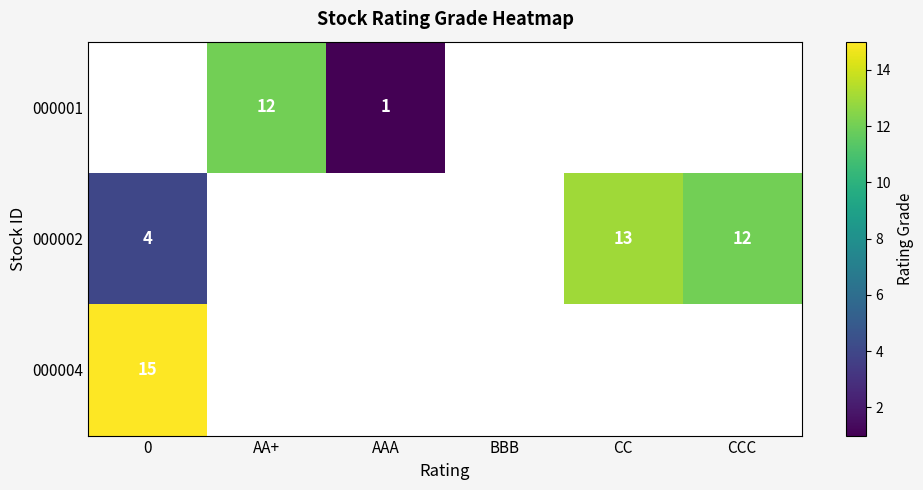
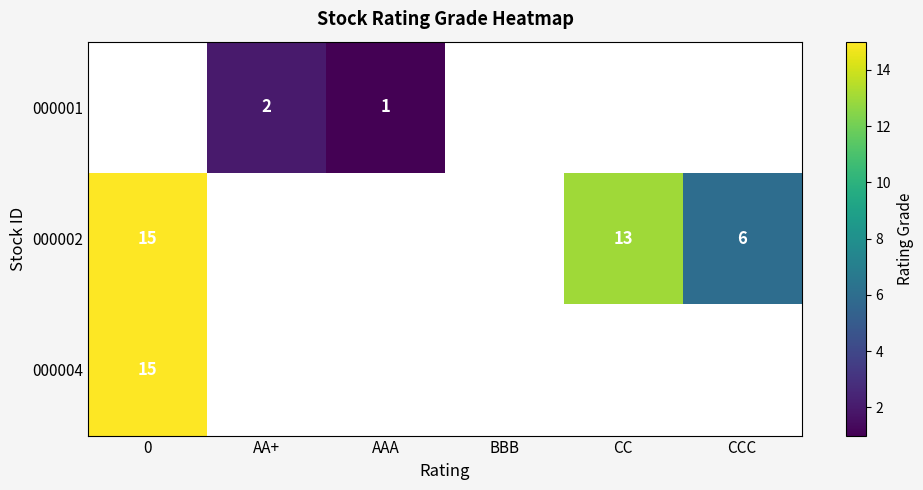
000001, AA+: 12 -> 2
000002, 0: 4 -> 15
000002, CCC: 12 -> 6
